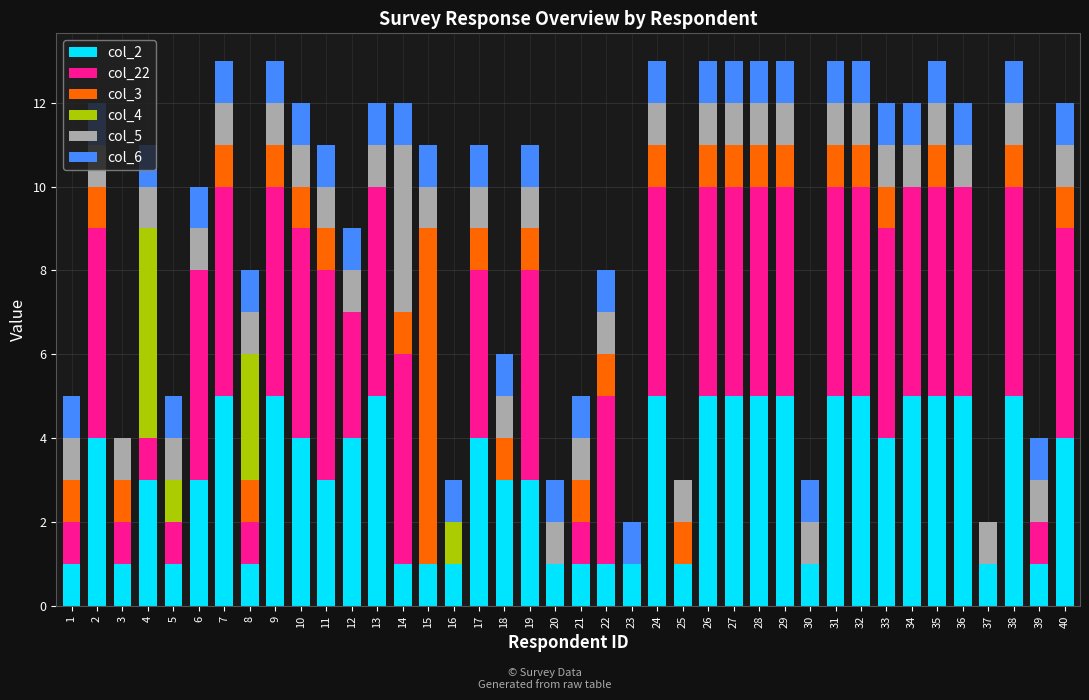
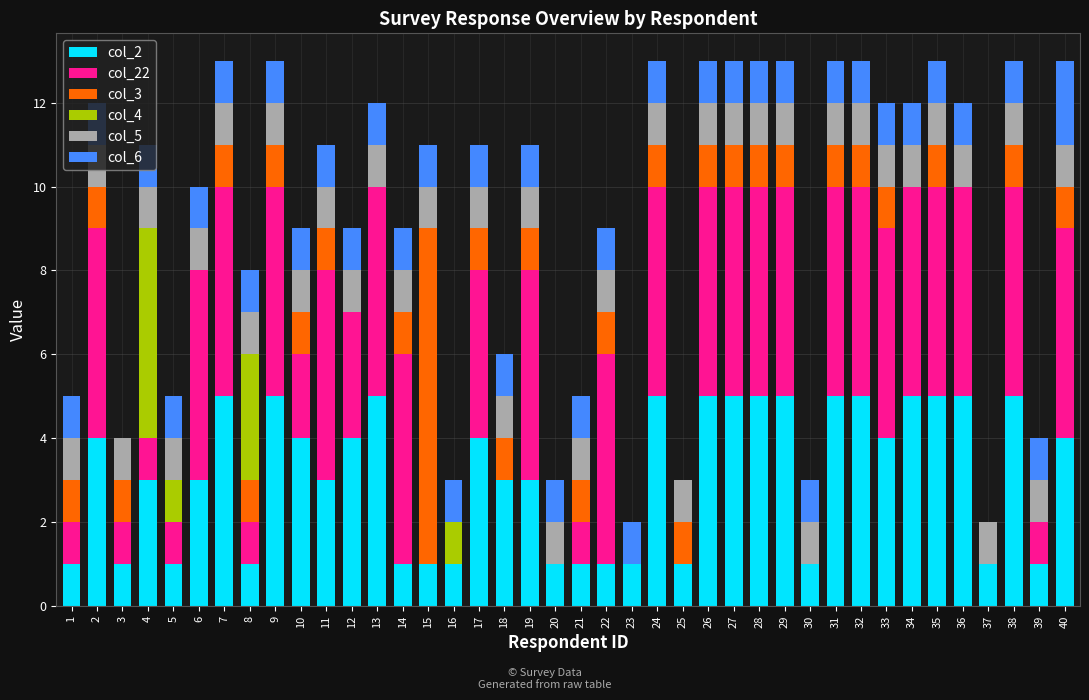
col_22, 10: 5 -> 2
col_5, 14: 4 -> 1
col_22, 22: 4 -> 5
col_6, 40: 1 -> 2
